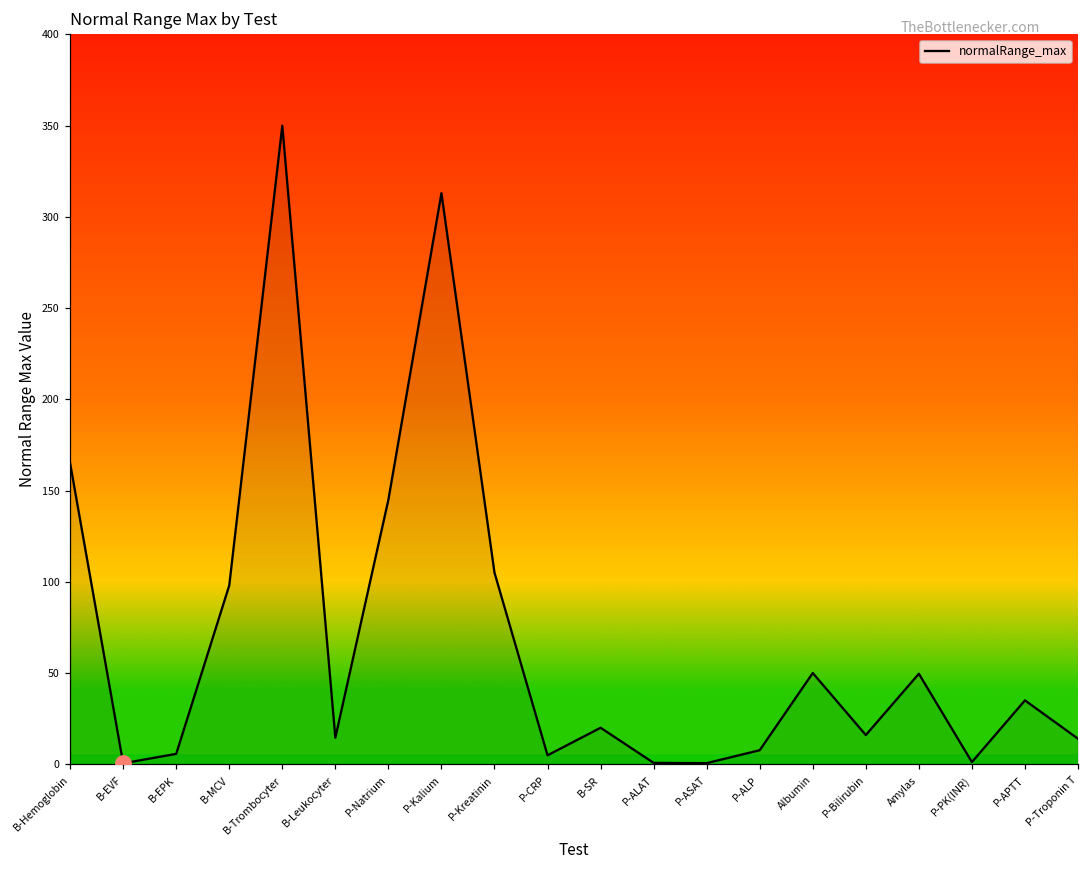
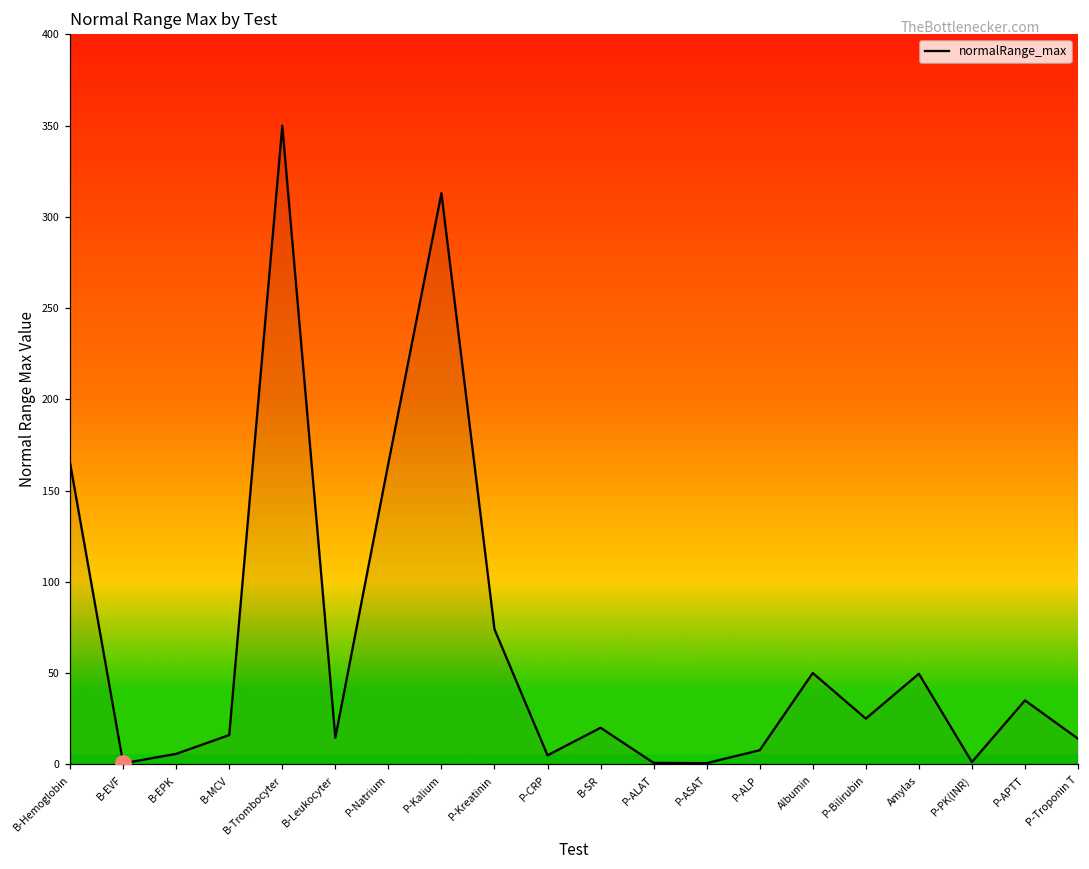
normalRange_max, B-MCV: 98 -> 16
normalRange_max, P-Natrium: 145 -> 165
normalRange_max, P-Kreatinin: 105 -> 74
normalRange_max, P-Bilirubin: 16 -> 25
